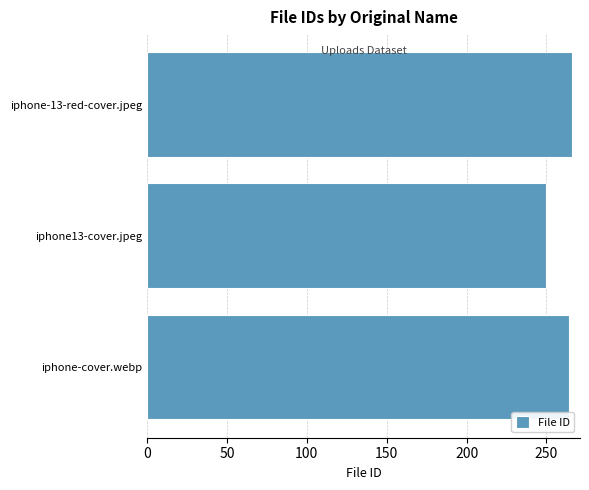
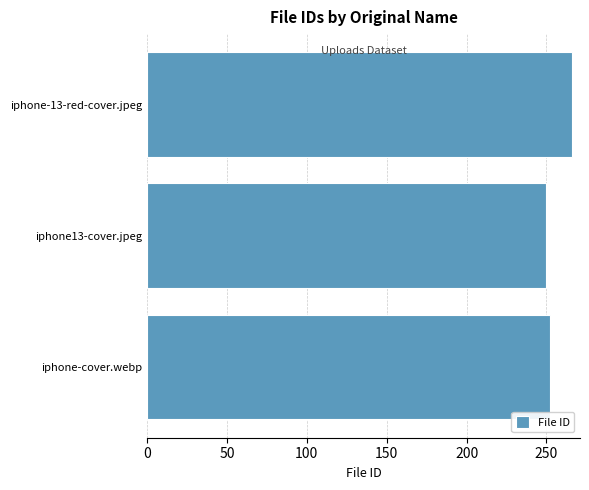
iphone-cover.webp: 264 -> 252
